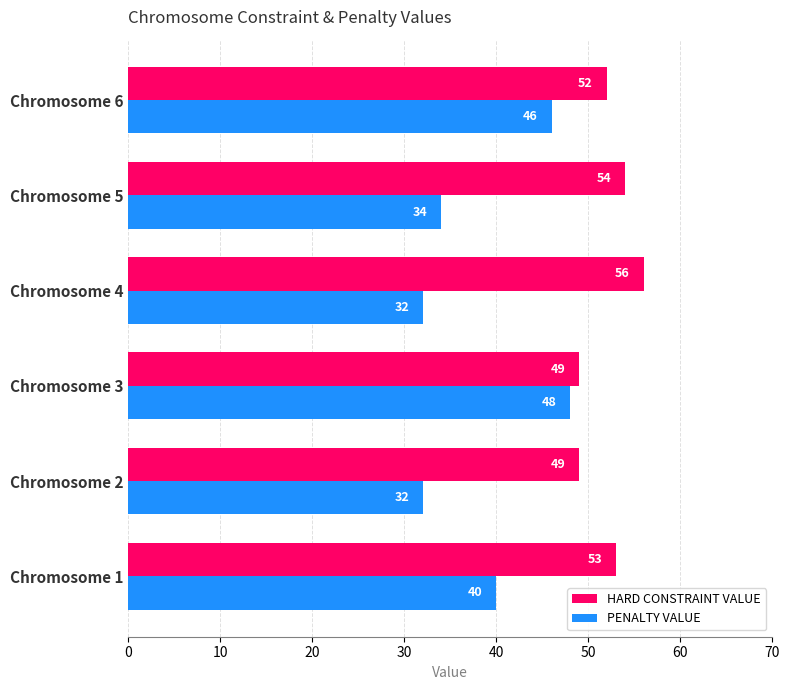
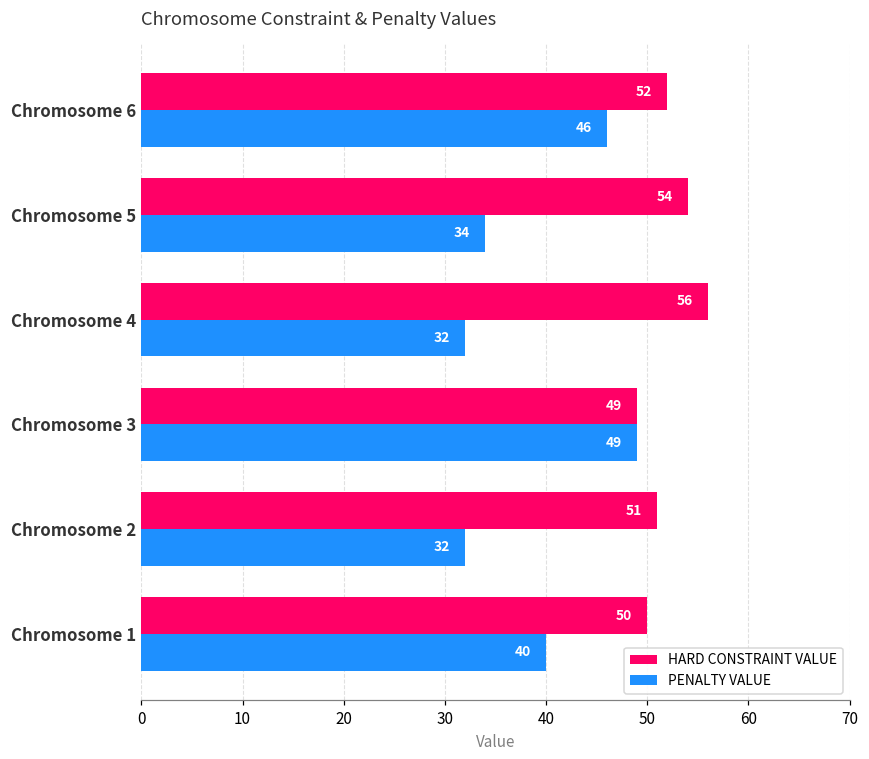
PENALTY VALUE, Chromosome 3: 48 -> 49
HARD CONSTRAINT VALUE, Chromosome 2: 49 -> 51
HARD CONSTRAINT VALUE, Chromosome 1: 53 -> 50
